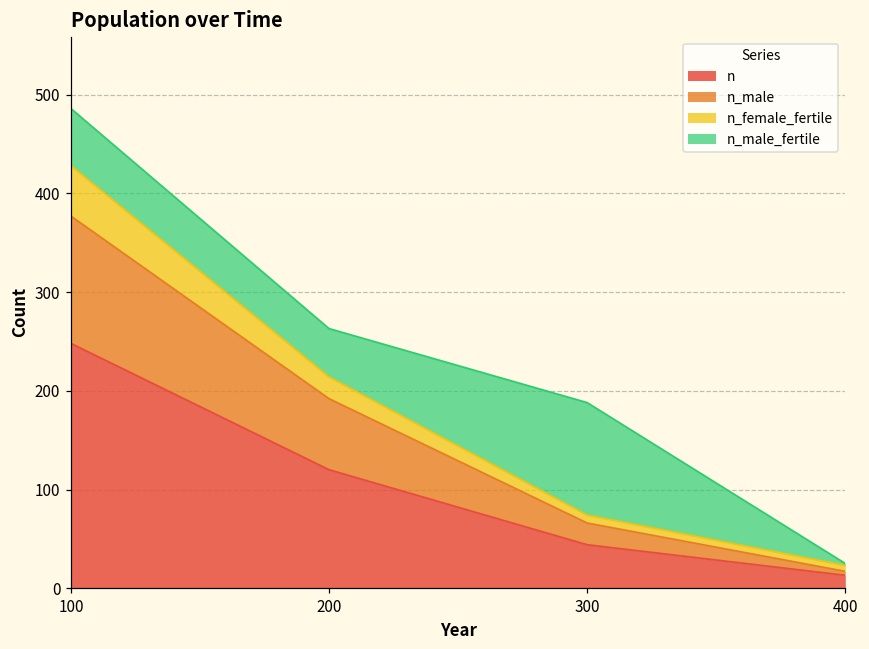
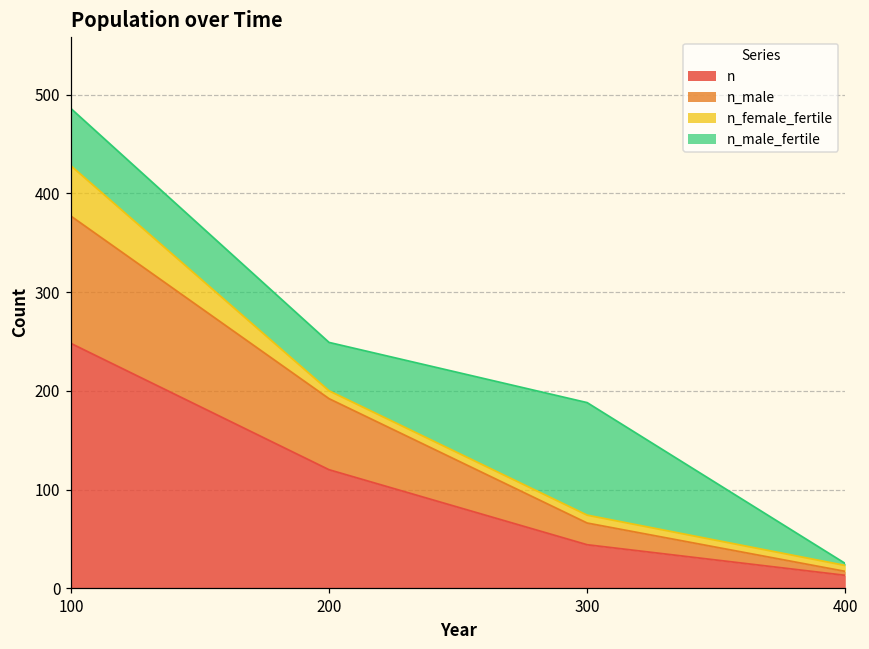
n_female_fertile, 200: 20 -> 10
